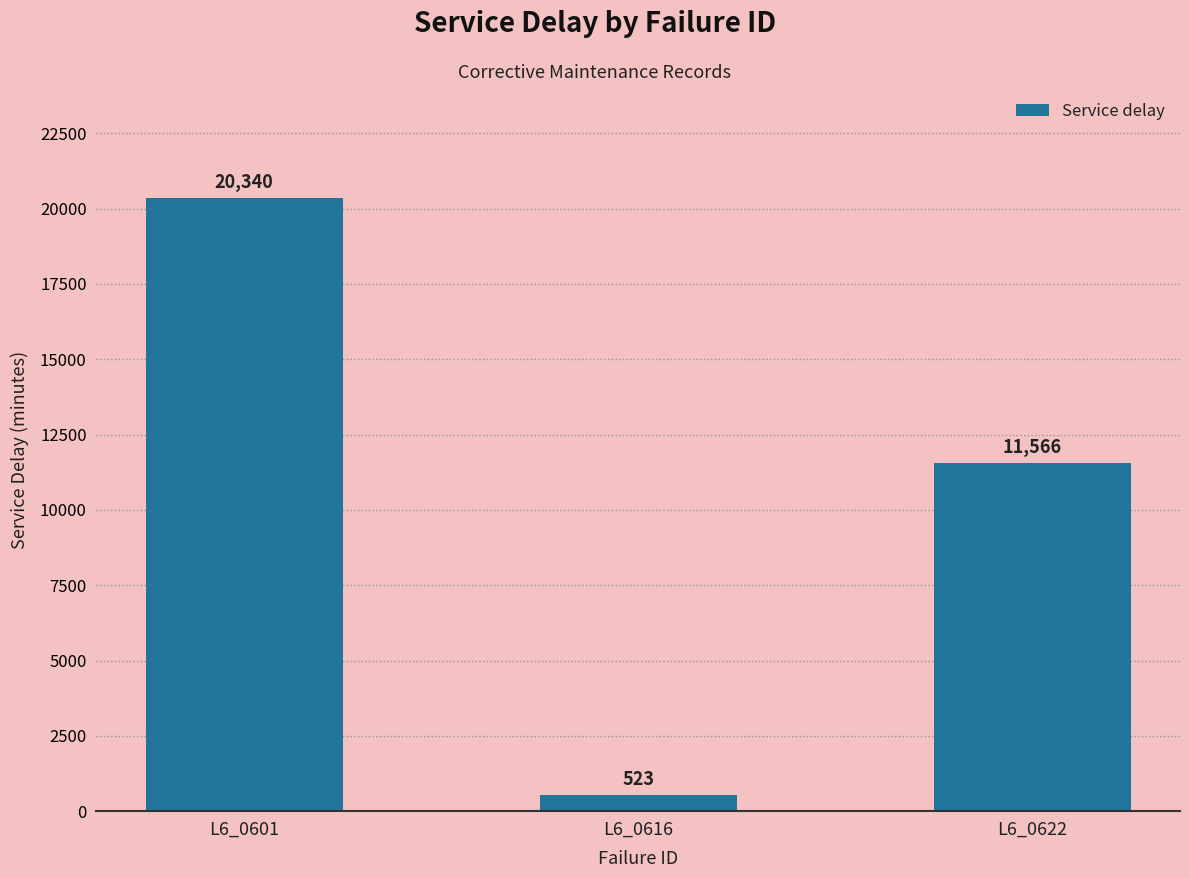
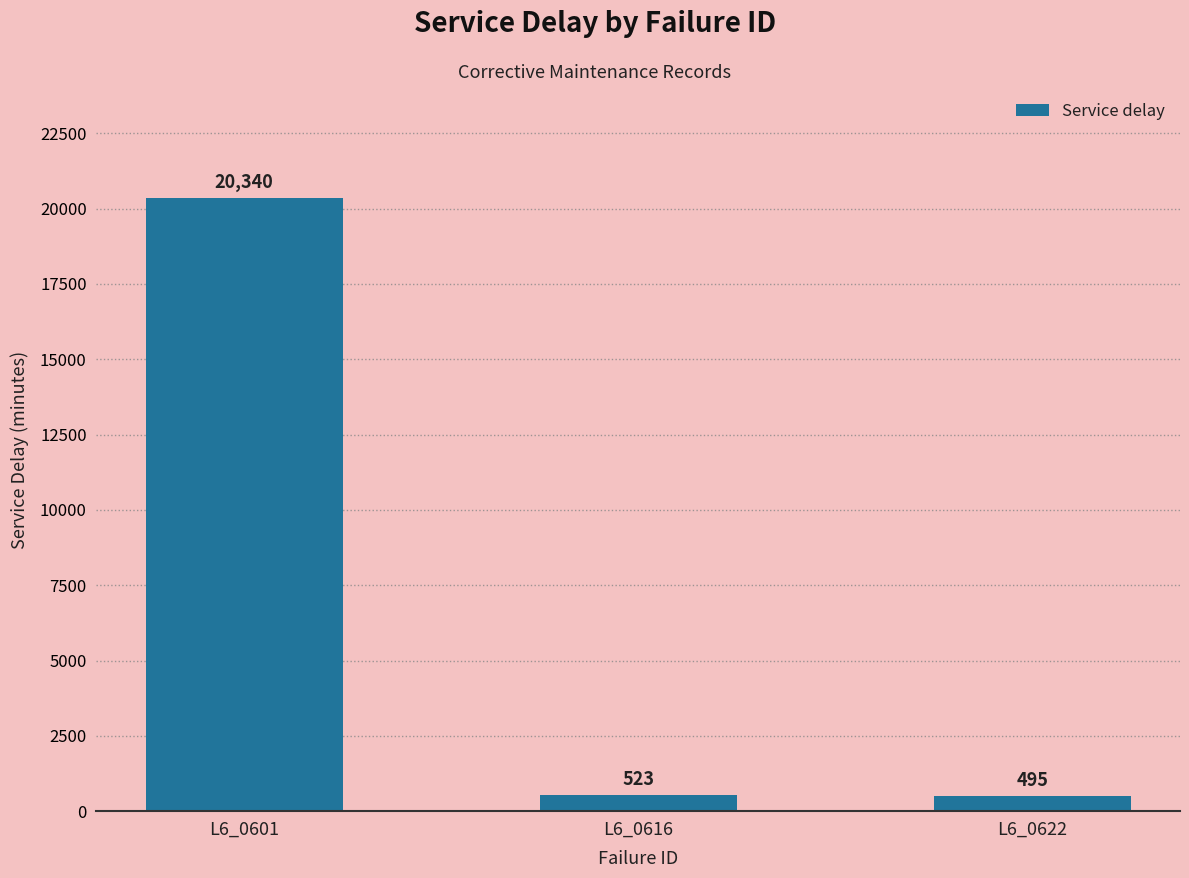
L6_0622: 11,566 -> 495
